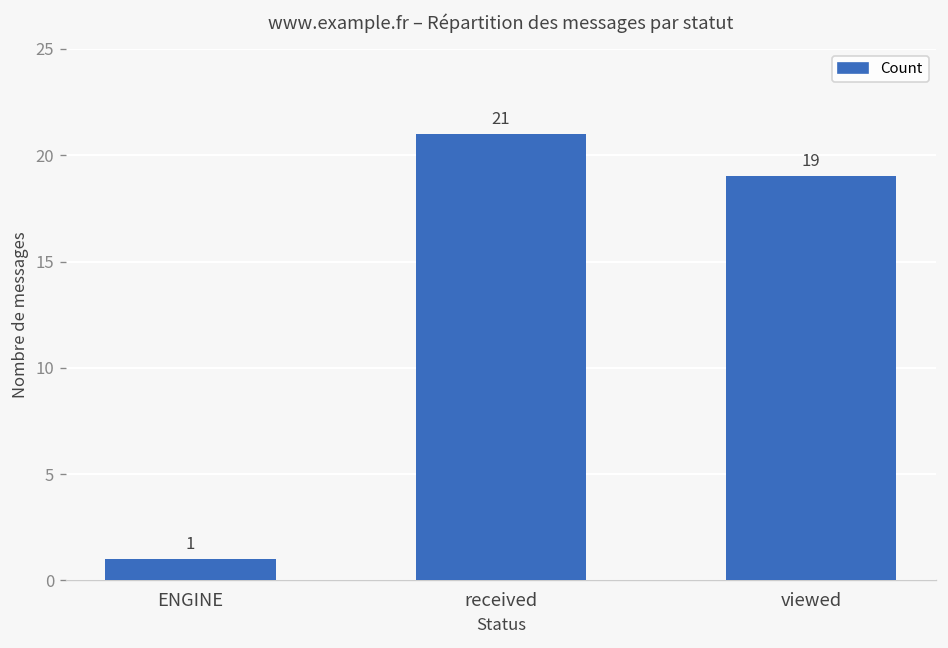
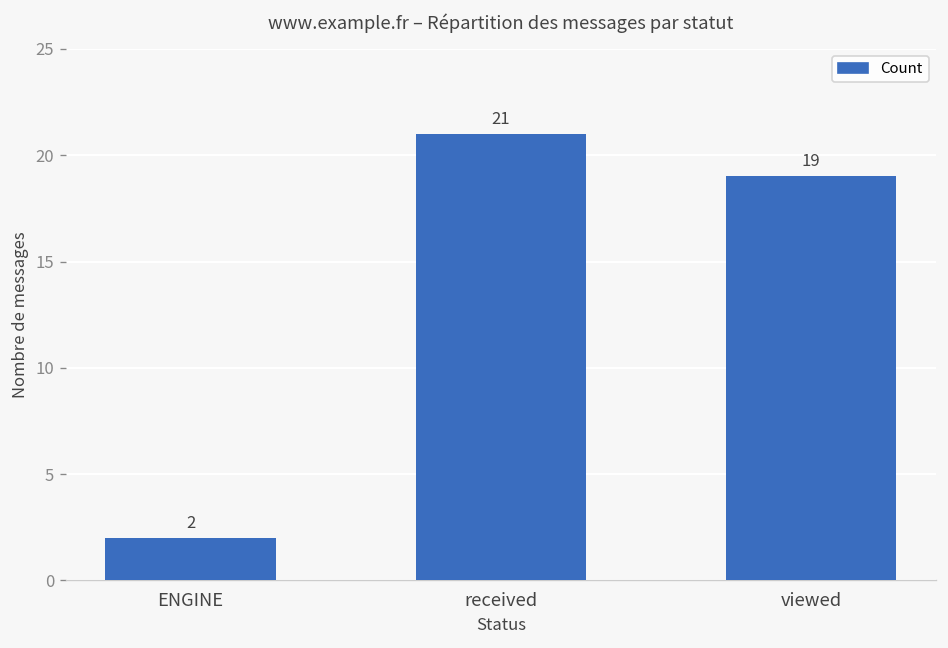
ENGINE: 1 -> 2
